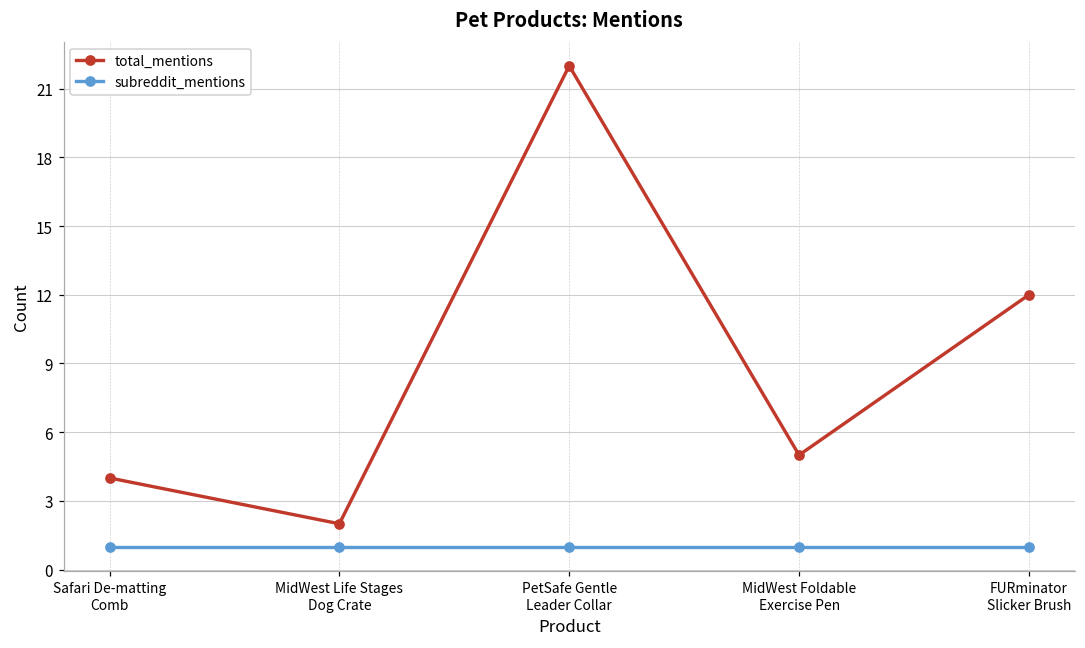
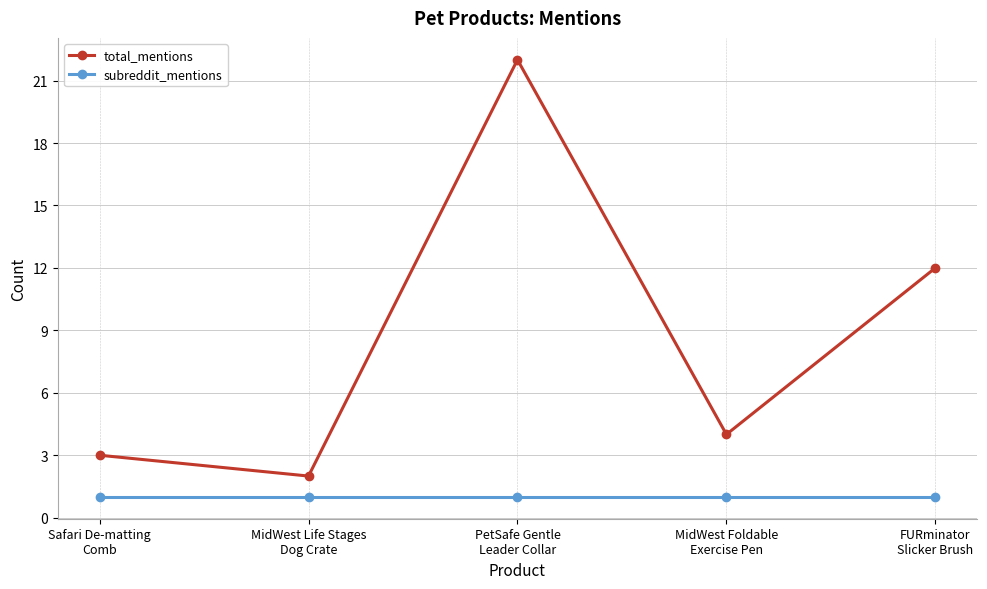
total_mentions, Safari De-matting Comb: 4 -> 3
total_mentions, MidWest Foldable Exercise Pen: 5 -> 4
